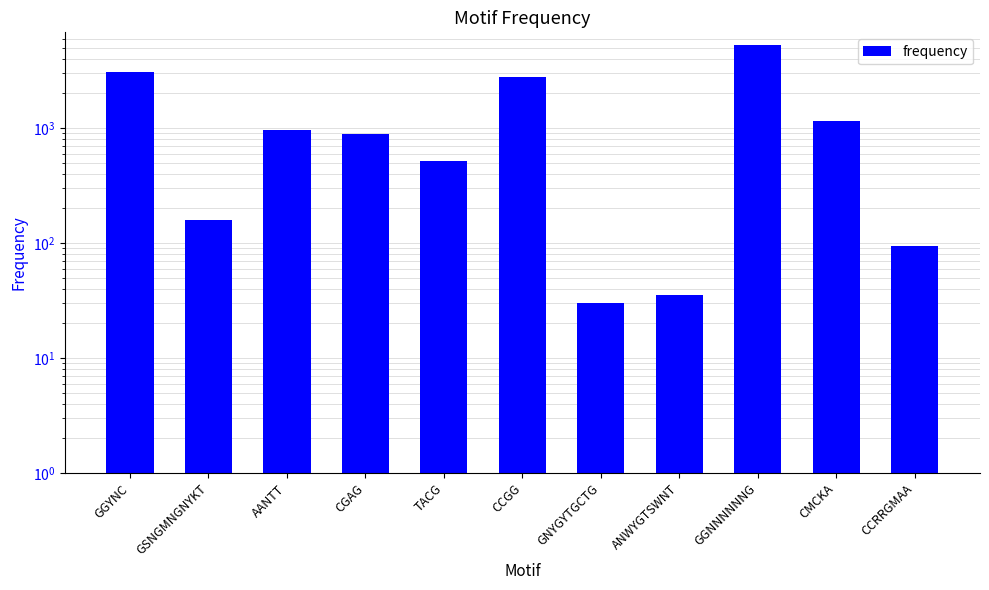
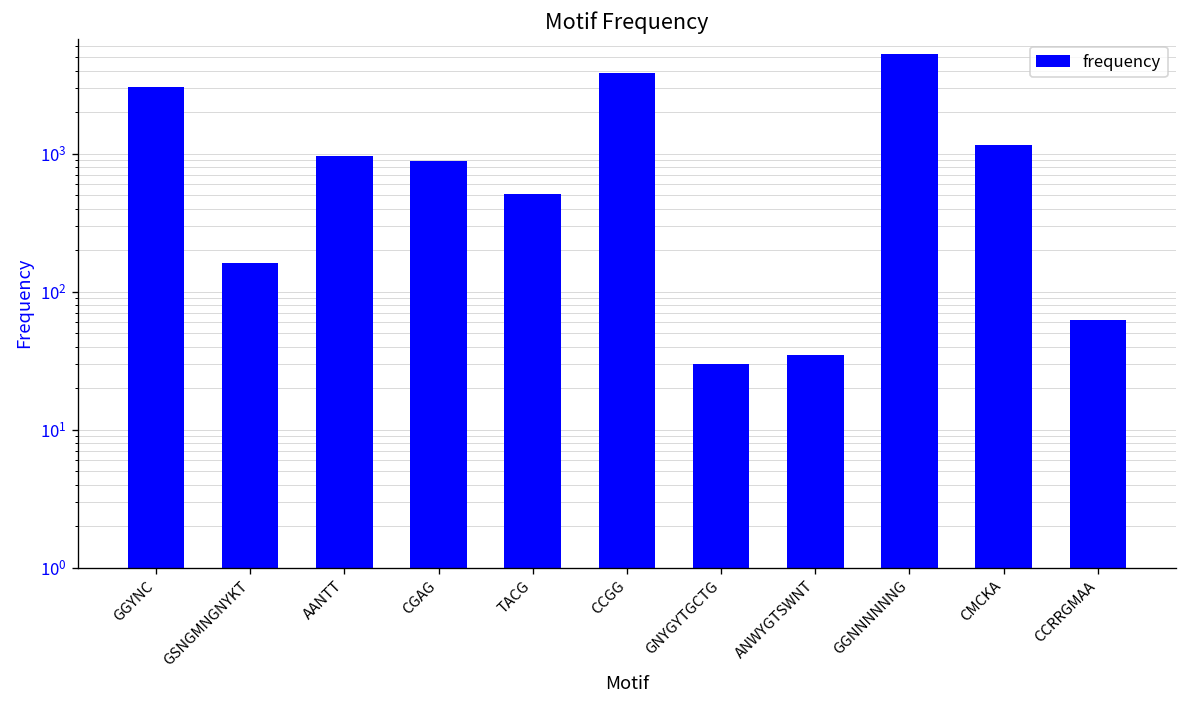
CCGG: 2800 -> 3800
CCRRGMAA: 100 -> 60
